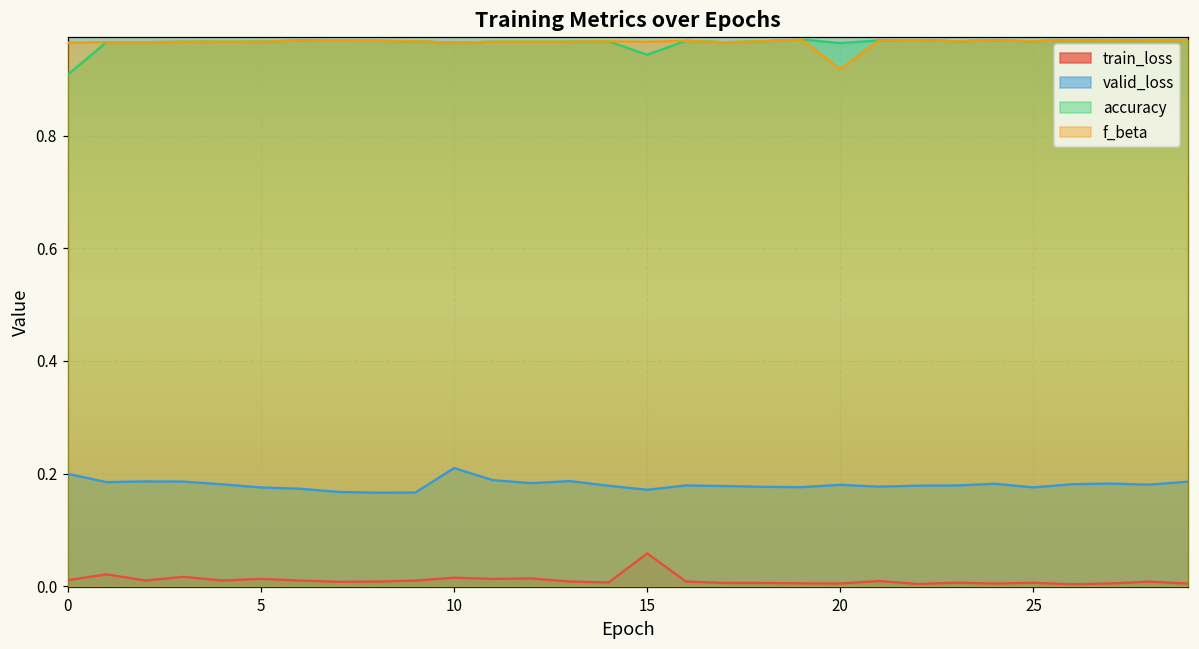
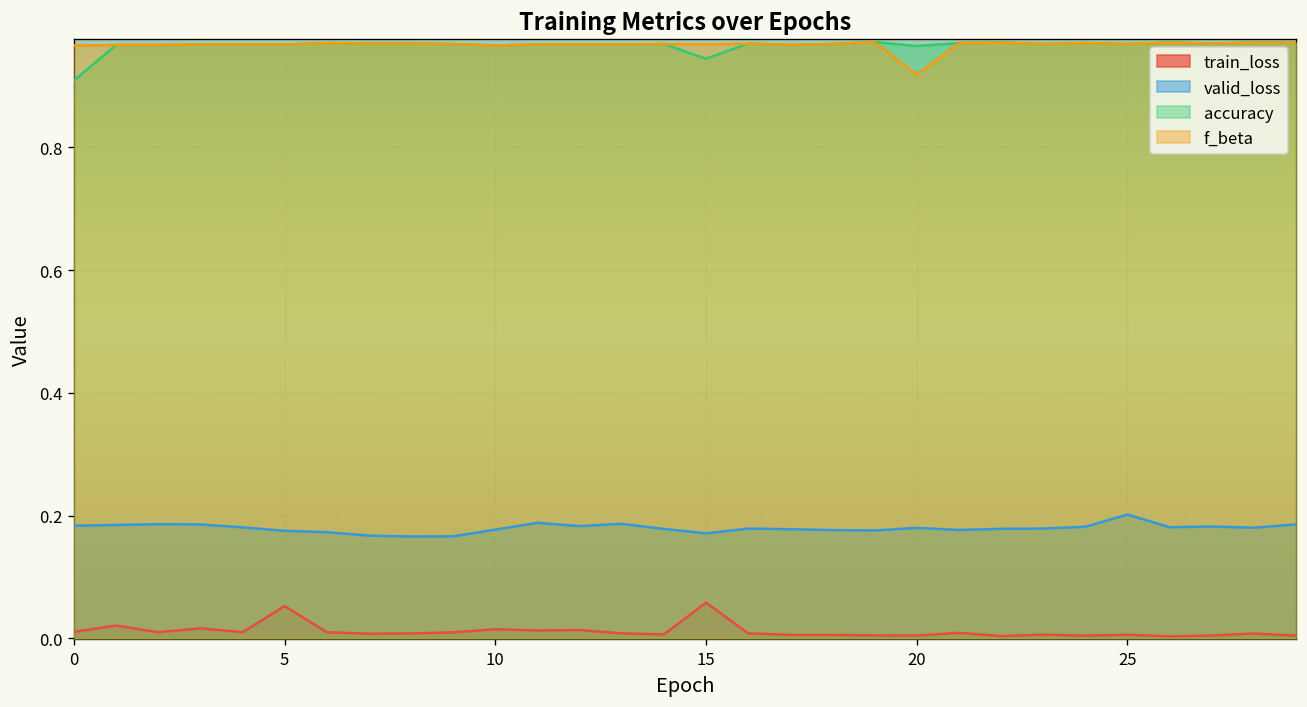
valid_loss, 0: 0.20 -> 0.18
train_loss, 5: 0.01 -> 0.05
valid_loss, 10: 0.21 -> 0.18
valid_loss, 25: 0.18 -> 0.20
